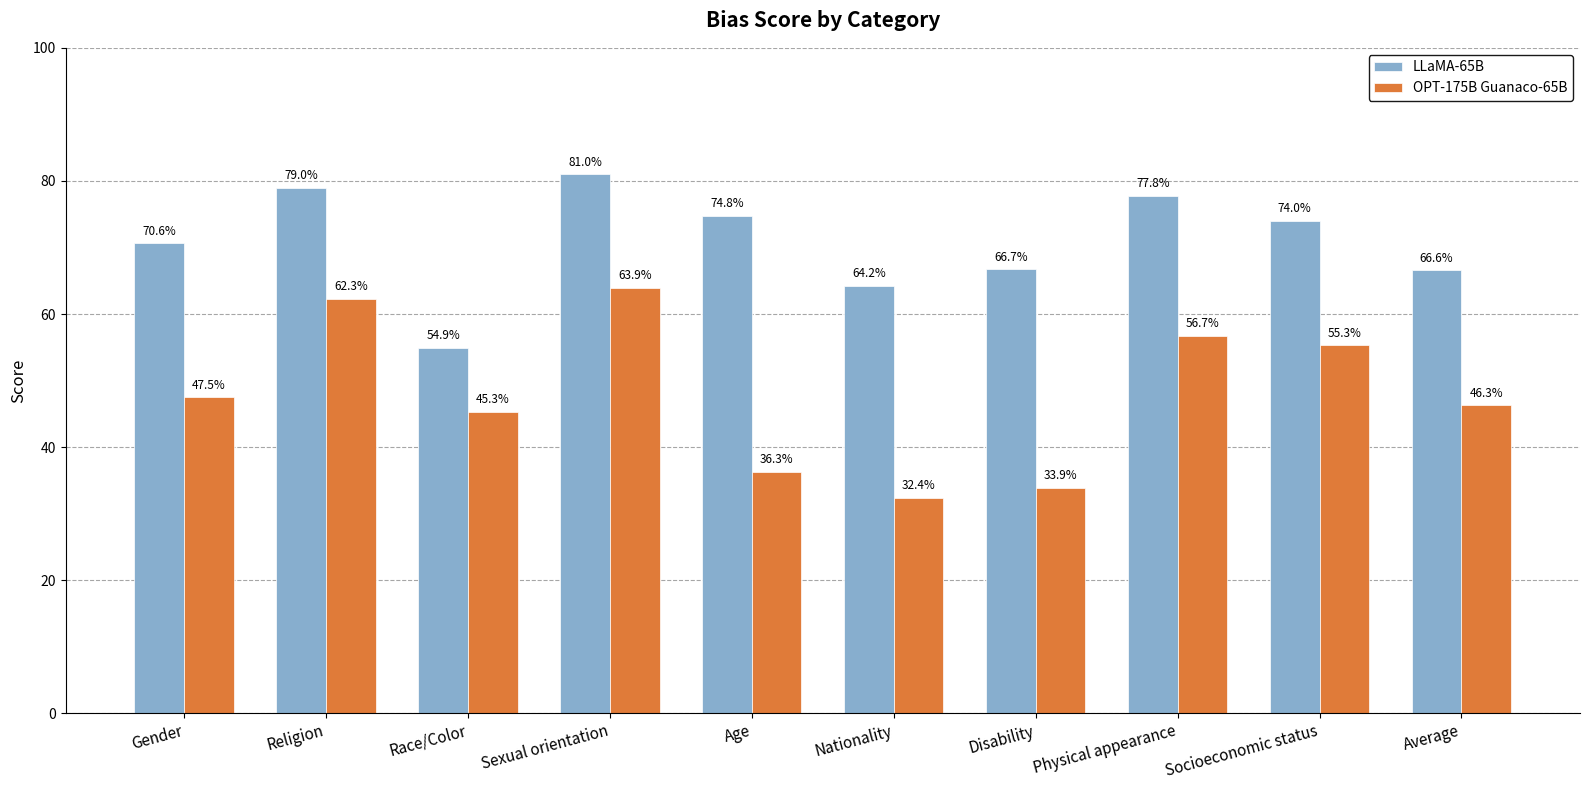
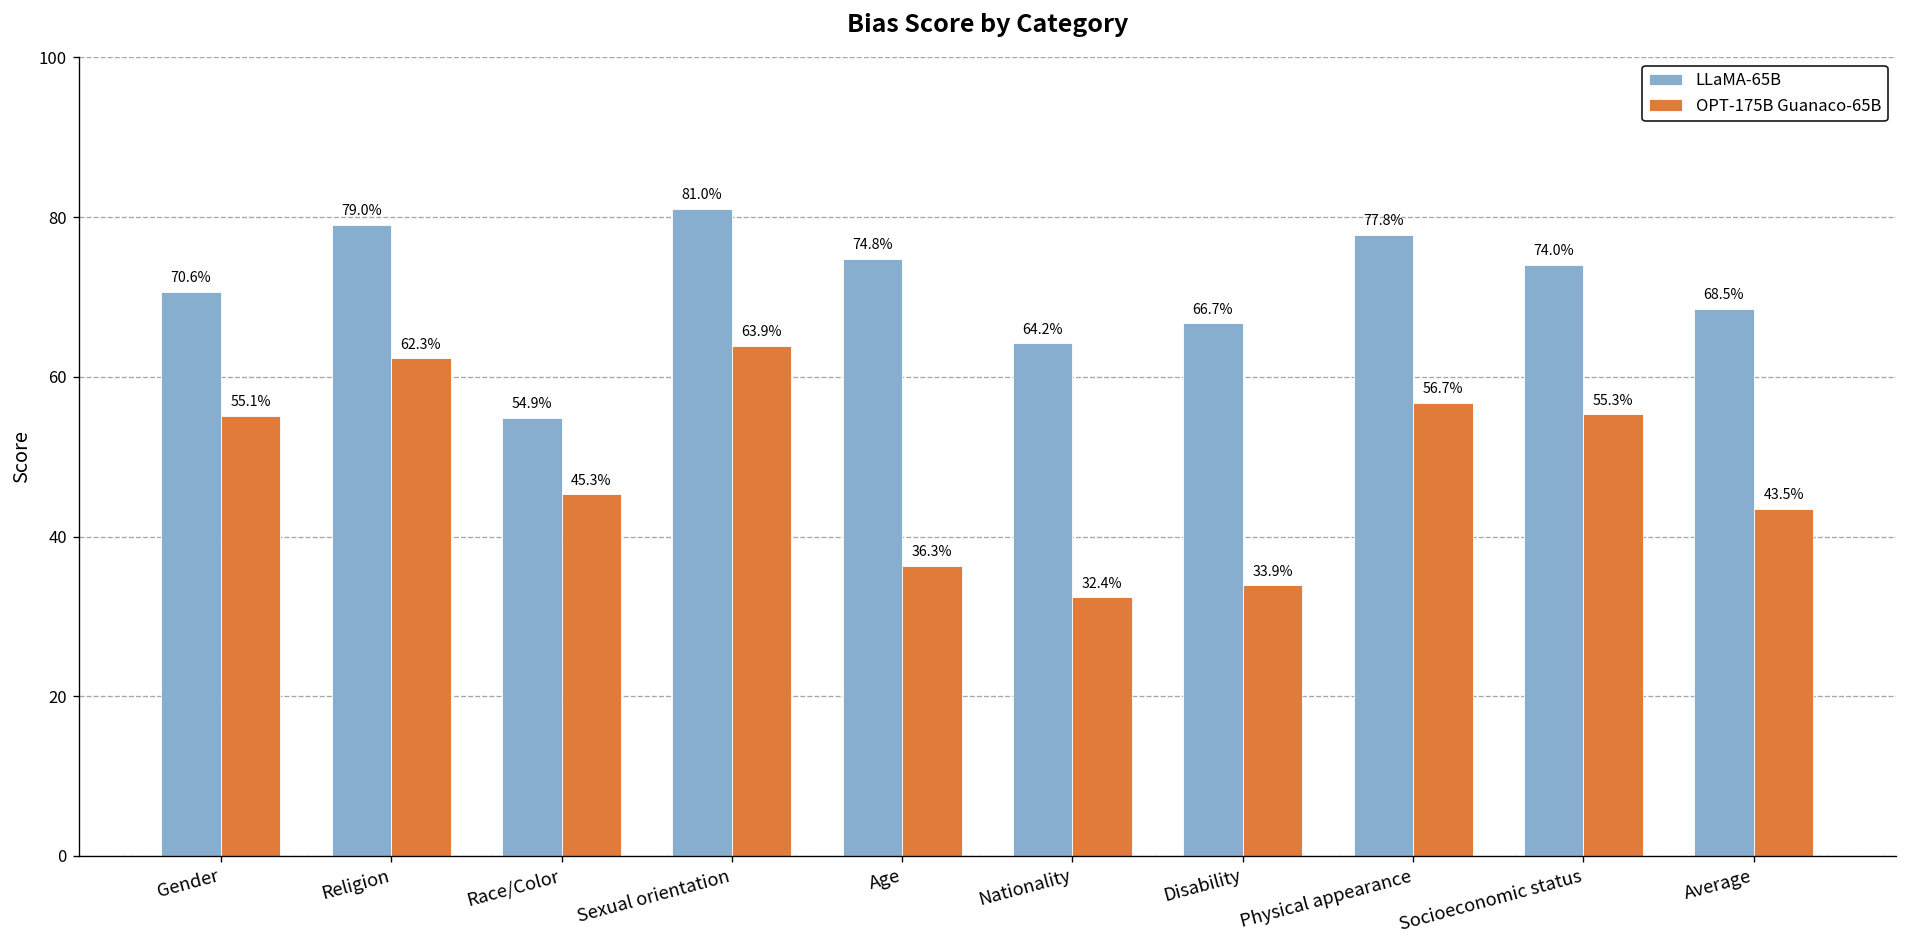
OPT-175B Guanaco-65B, Gender: 47.5% -> 55.1%
LLaMA-65B, Average: 66.6% -> 68.5%
OPT-175B Guanaco-65B, Average: 46.3% -> 43.5%
